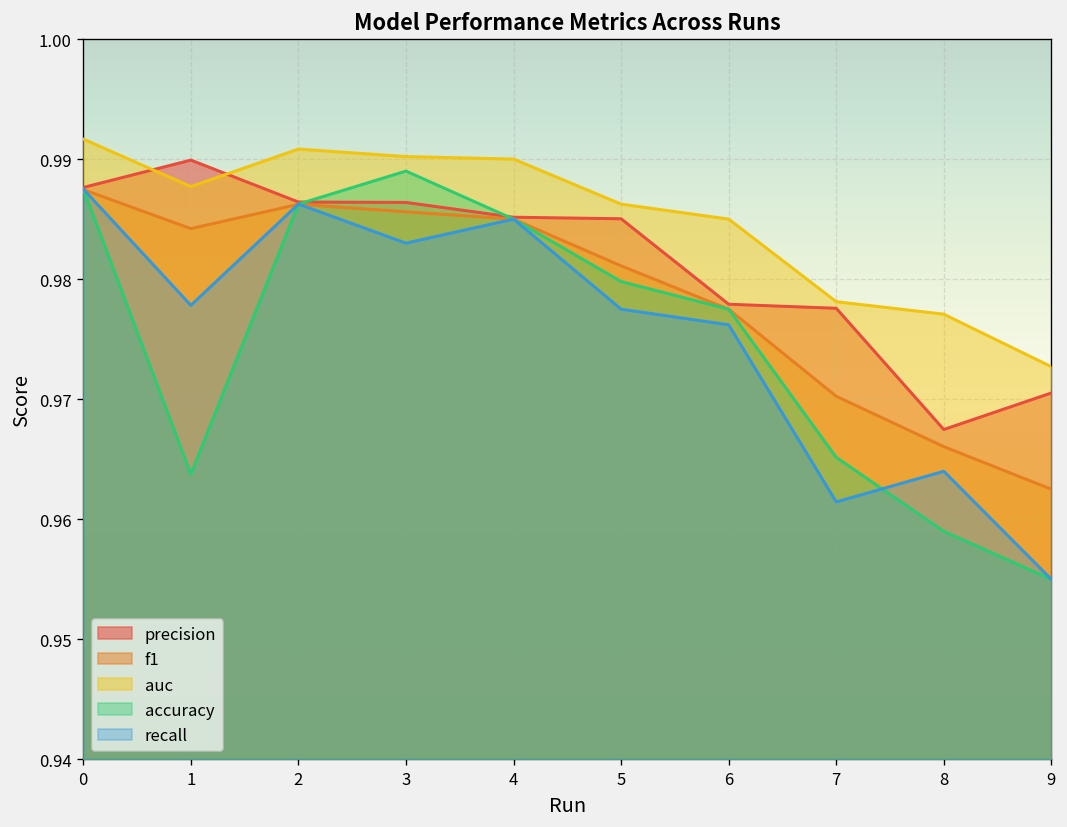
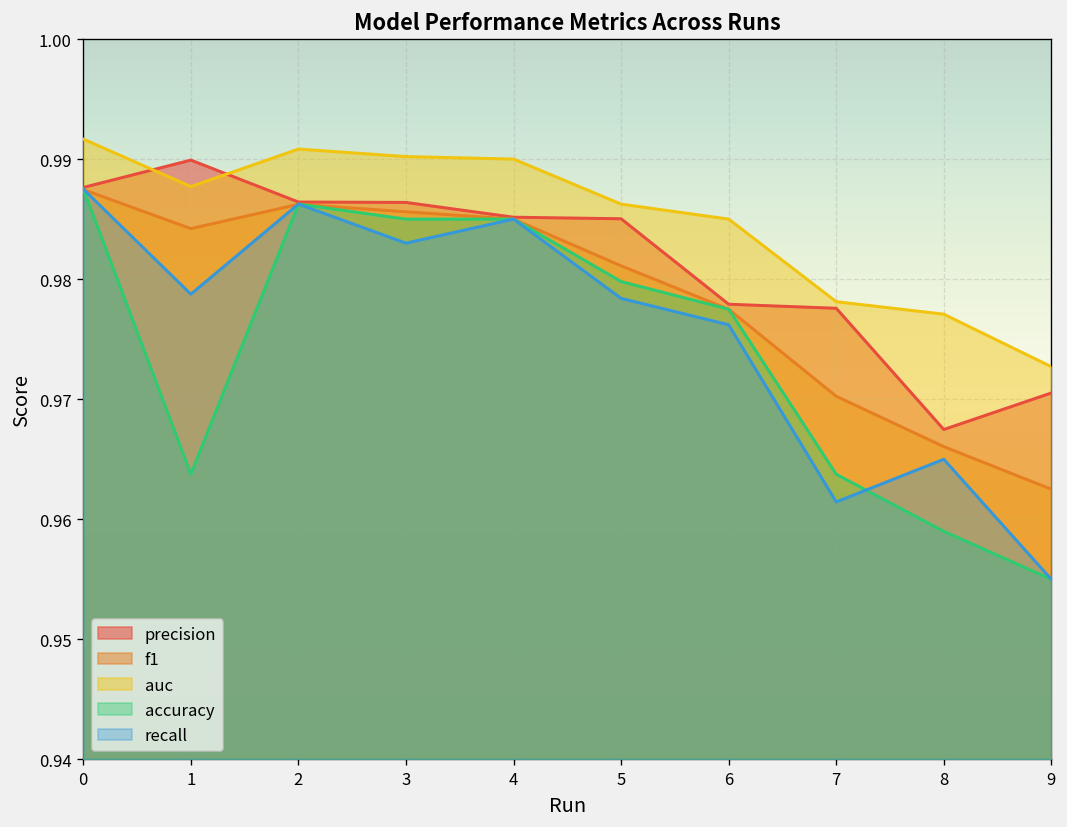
recall, 1: 0.9778 -> 0.9788
accuracy, 3: 0.989 -> 0.985
recall, 5: 0.9775 -> 0.9784
accuracy, 7: 0.9652 -> 0.9638
recall, 8: 0.964 -> 0.965
